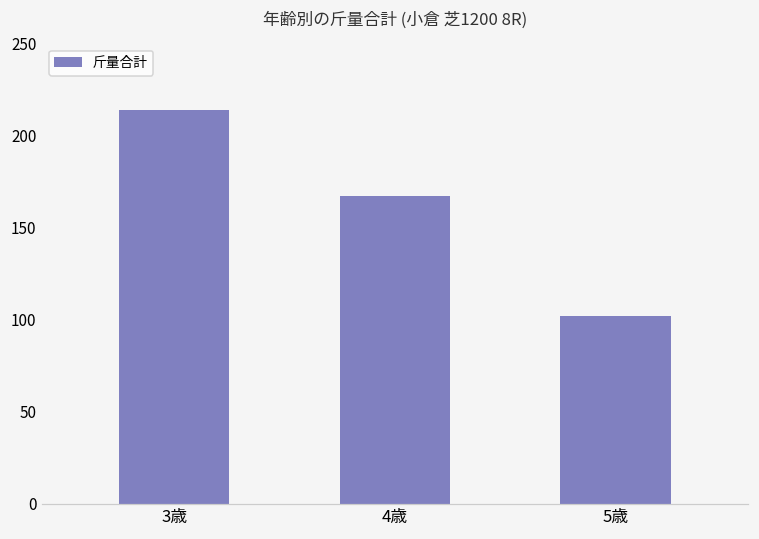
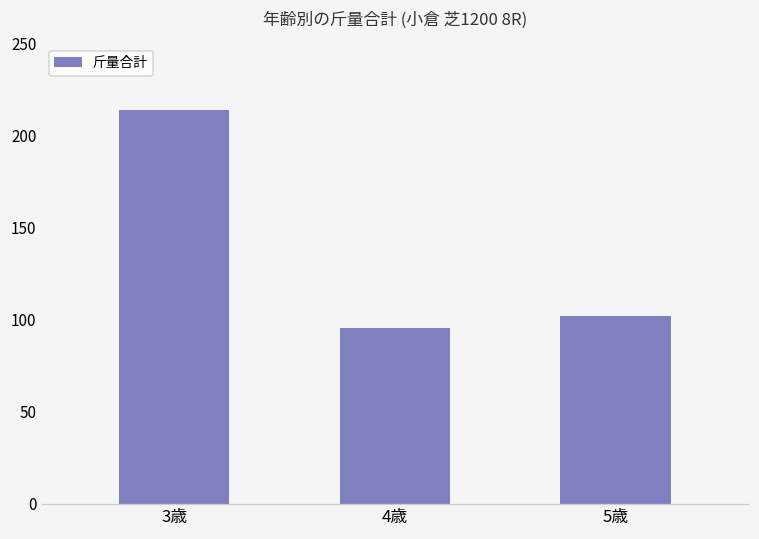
4歳: 167 -> 96
